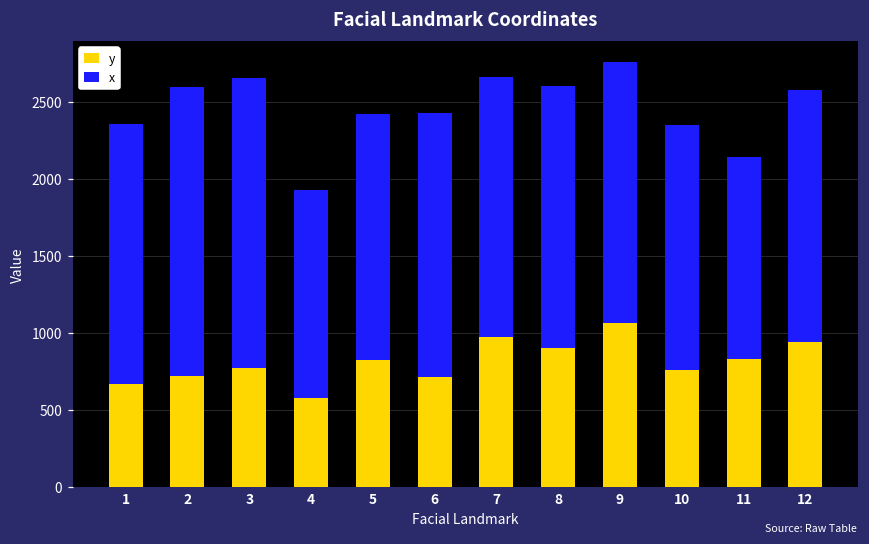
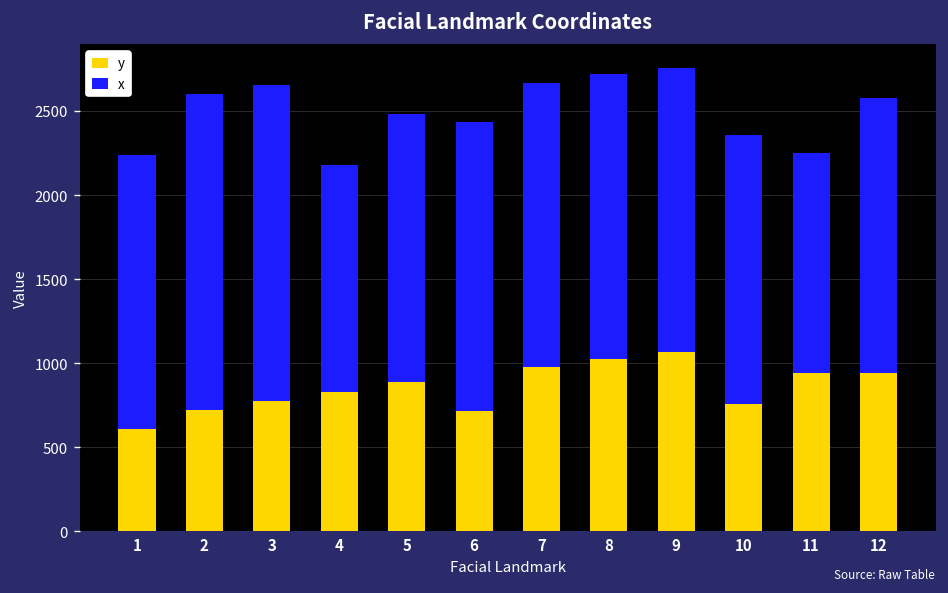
y, 1: 670 -> 610
x, 1: 1690 -> 1630
y, 4: 580 -> 830
y, 5: 830 -> 890
y, 8: 900 -> 1020
y, 11: 840 -> 940
